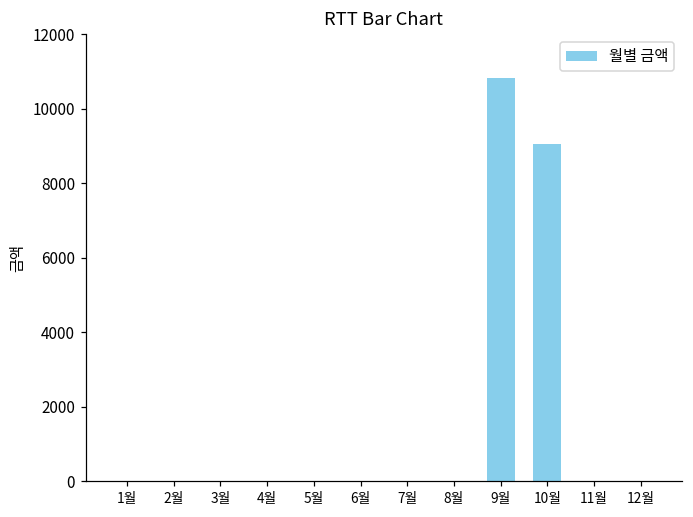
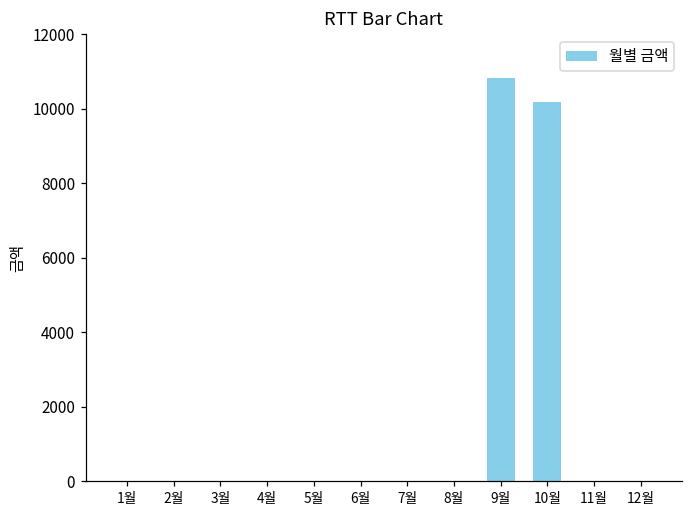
10월: 9100 -> 10200
